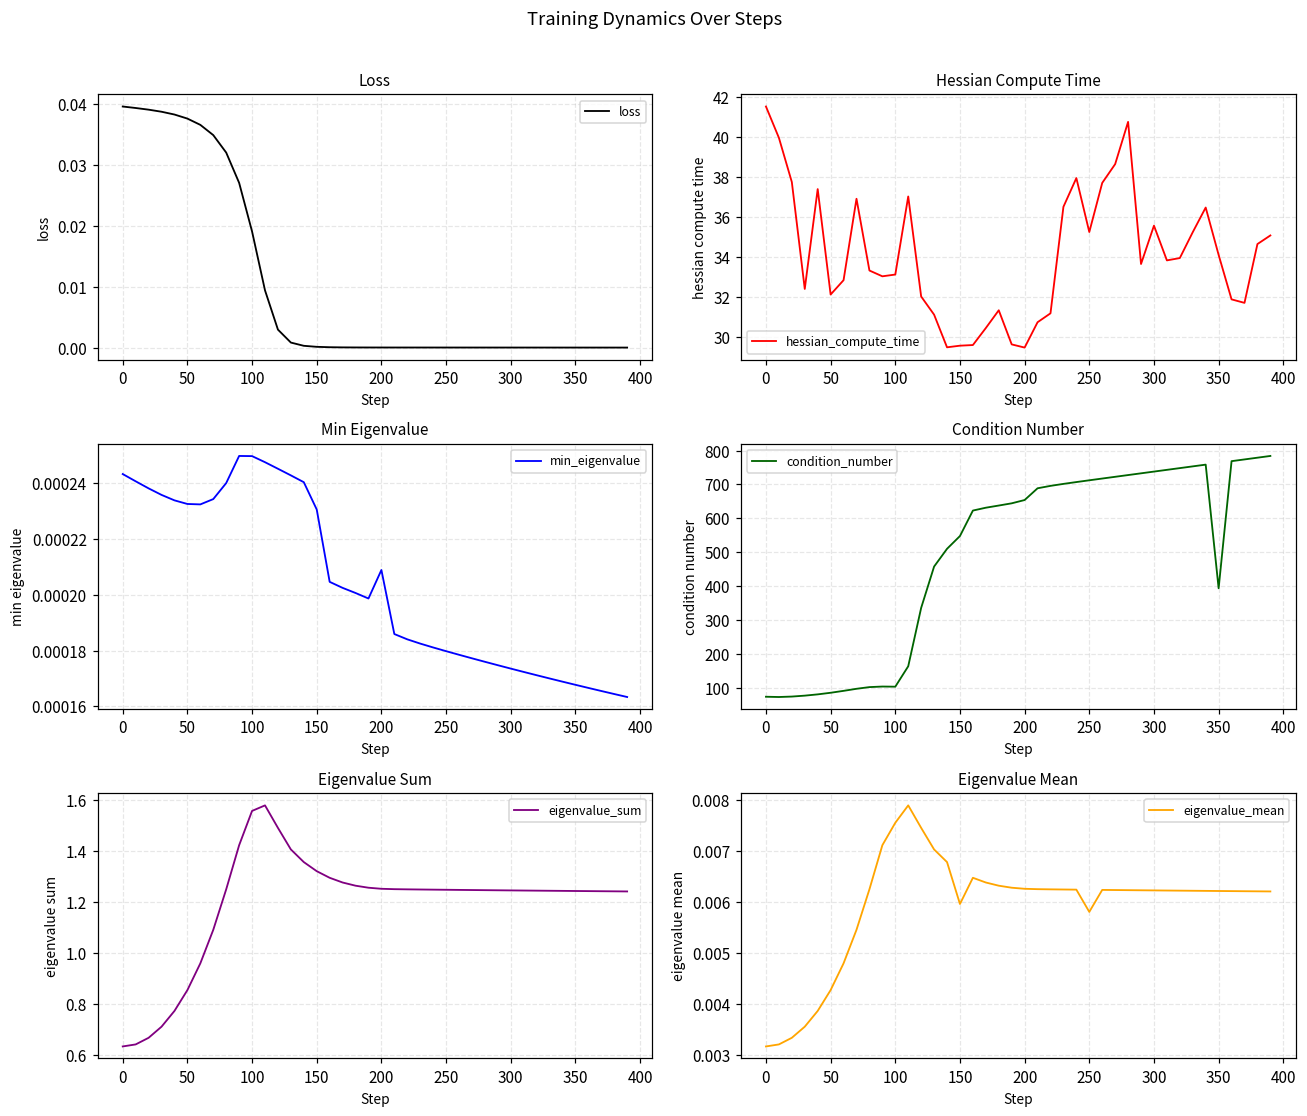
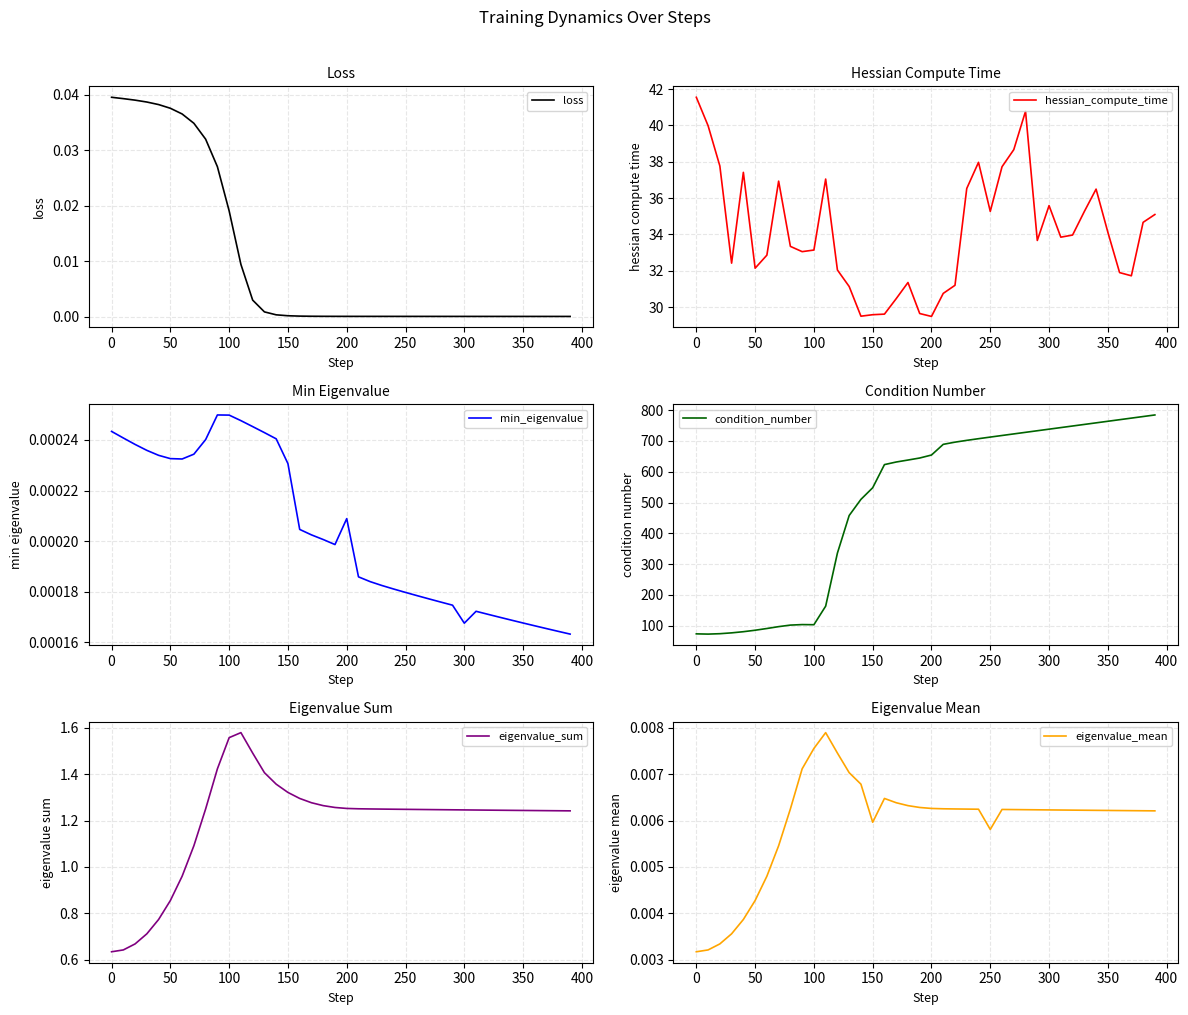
Min Eigenvalue, 300: 0.000174 -> 0.000168
Condition Number, 350: 390 -> 760
